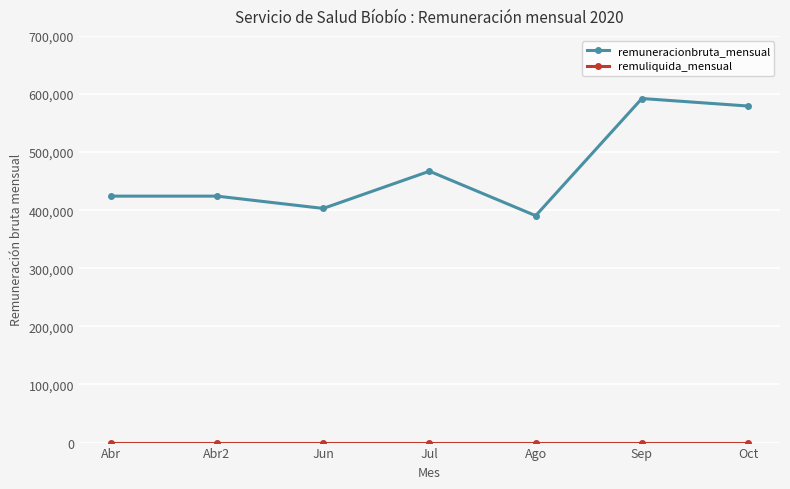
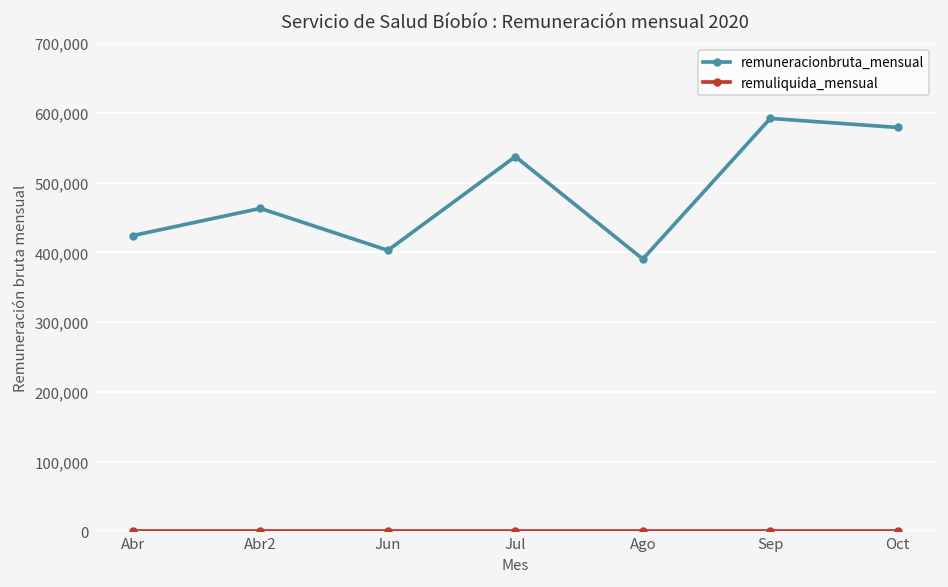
remuneracionbruta_mensual, Abr2: 420,000 -> 460,000
remuneracionbruta_mensual, Jul: 470,000 -> 540,000
